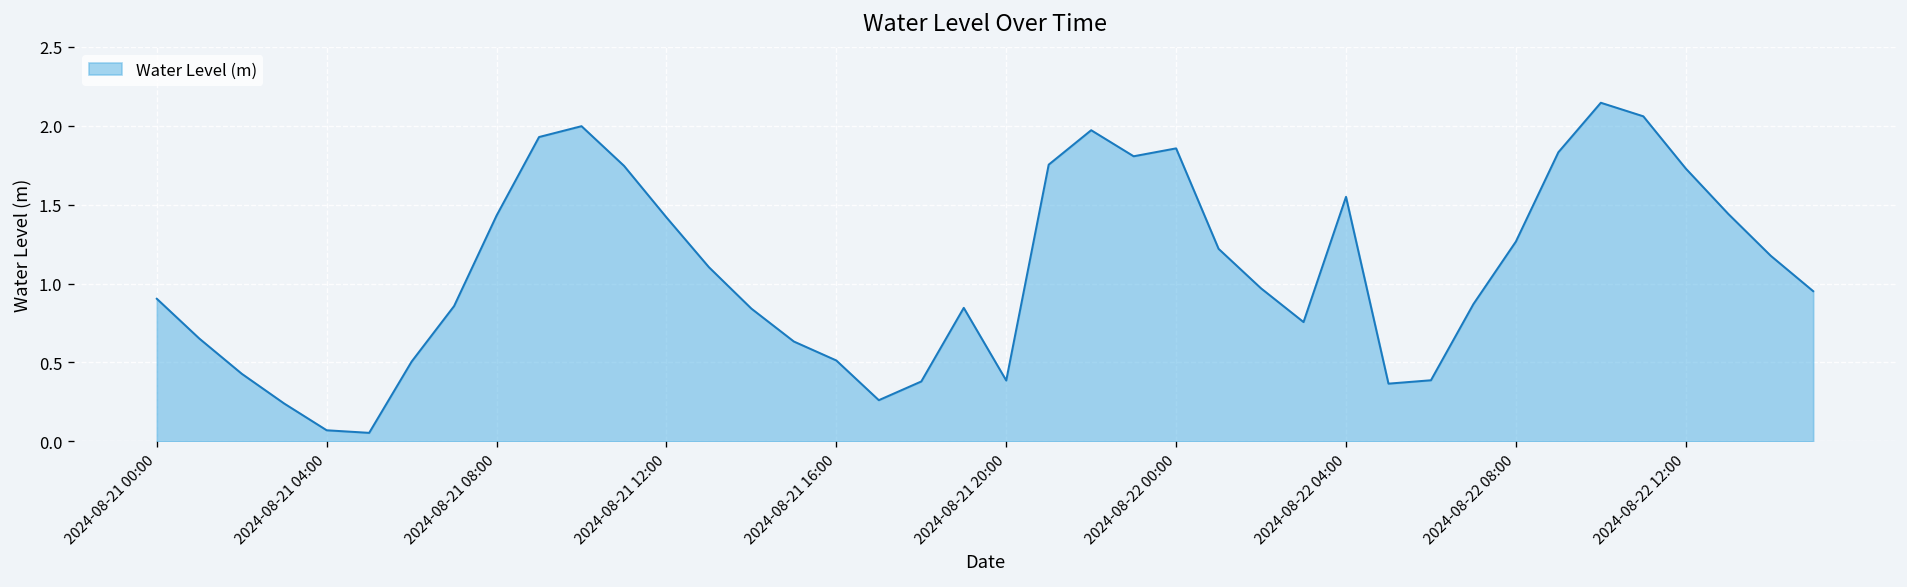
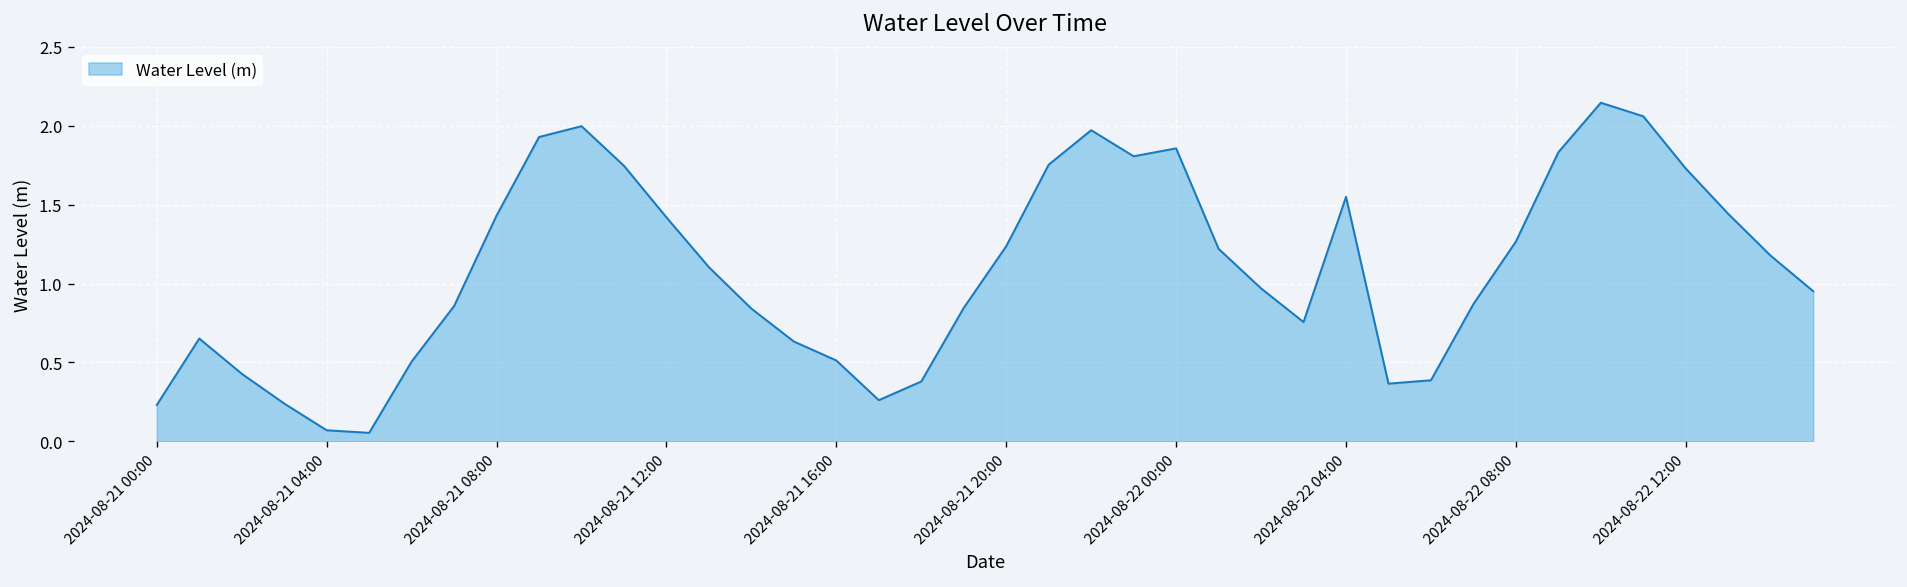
2024-08-21 00:00: 0.90 -> 0.23
2024-08-21 20:00: 0.39 -> 1.24
